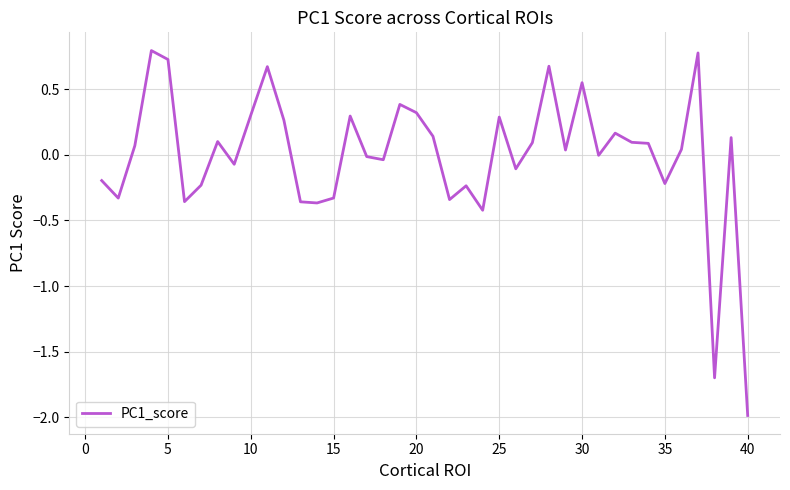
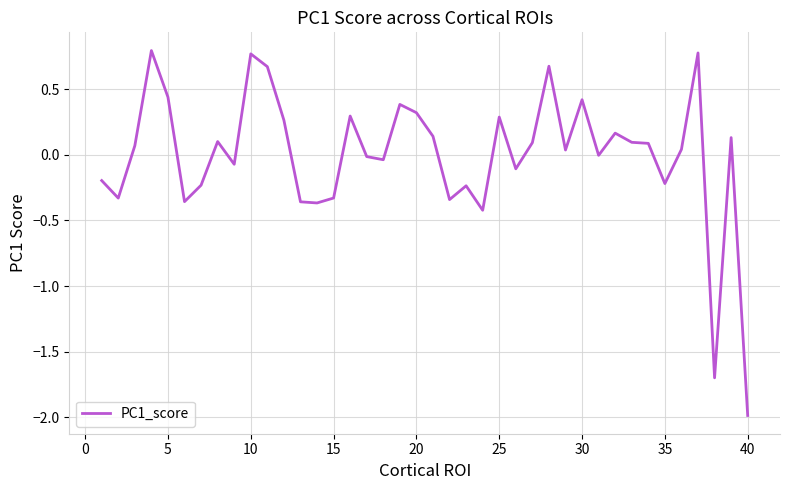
5: 0.73 -> 0.44
10: 0.30 -> 0.77
30: 0.55 -> 0.42
